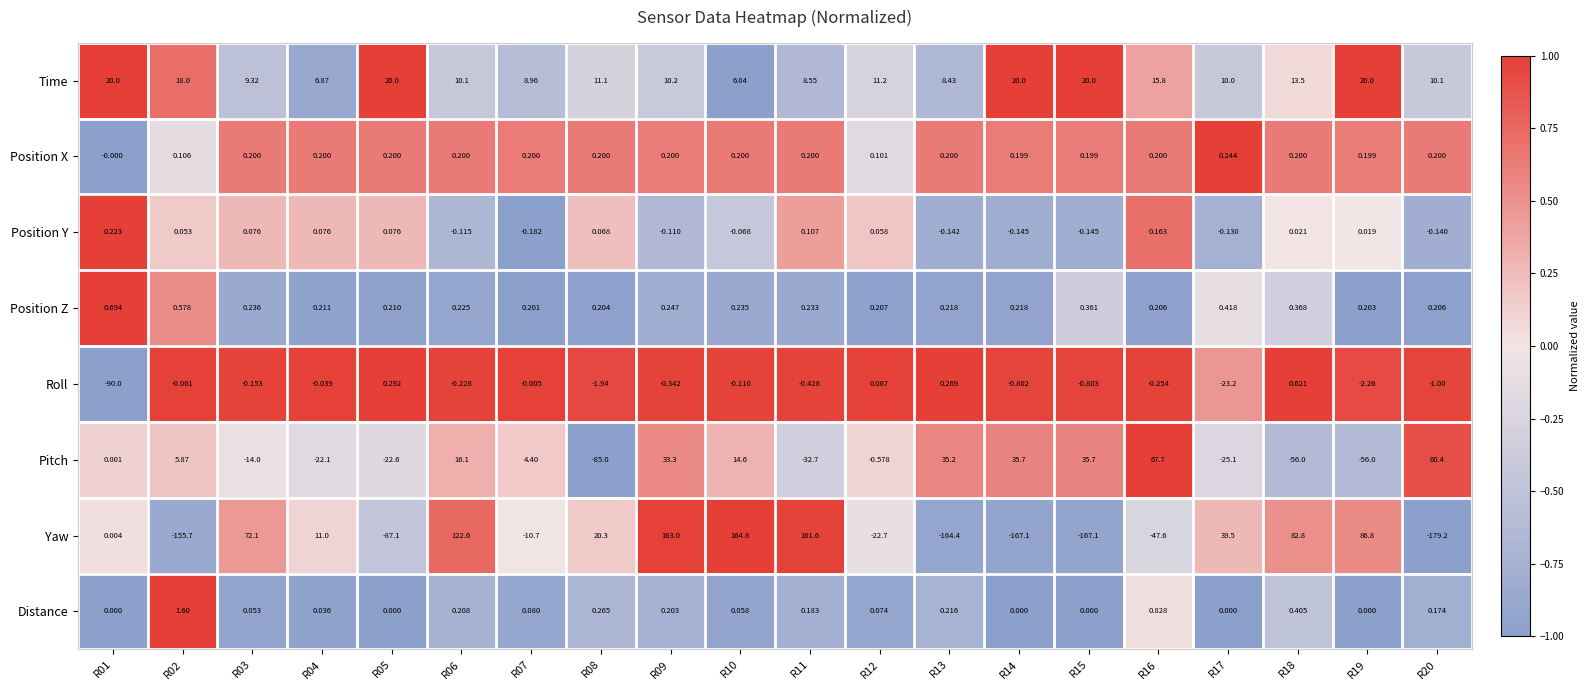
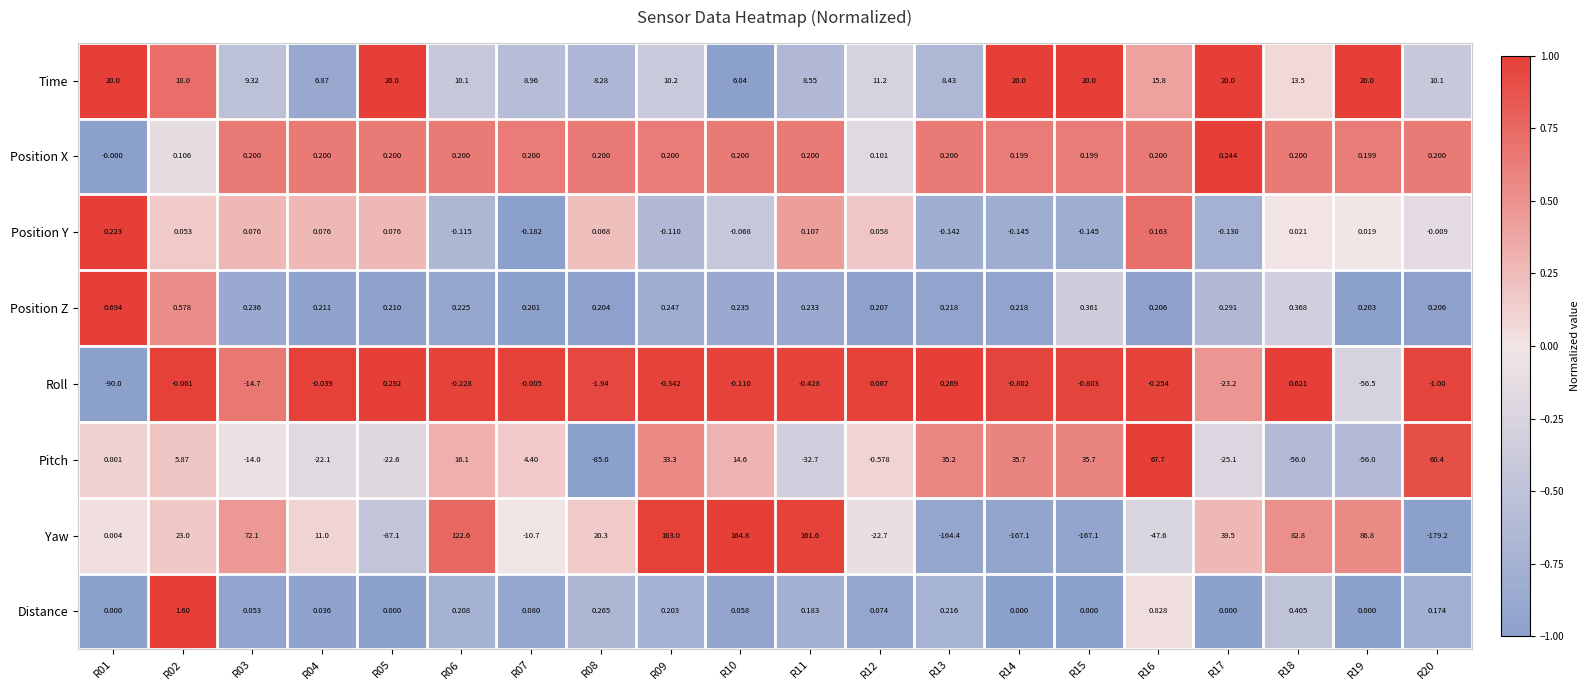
Time, R08: 11.1 -> 8.28
Time, R17: 10.0 -> 20.0
Position Y, R20: -0.140 -> -0.009
Position Z, R17: 0.418 -> 0.291
Roll, R03: -0.153 -> -14.7
Roll, R19: -2.26 -> -56.5
Yaw, R02: -155.7 -> 23.0
